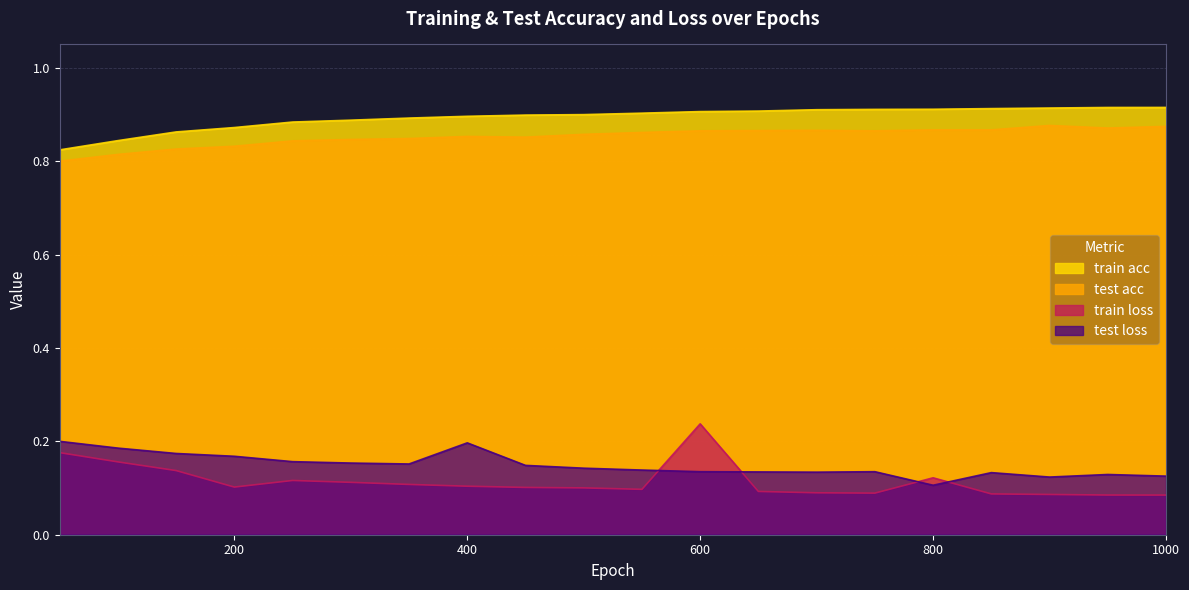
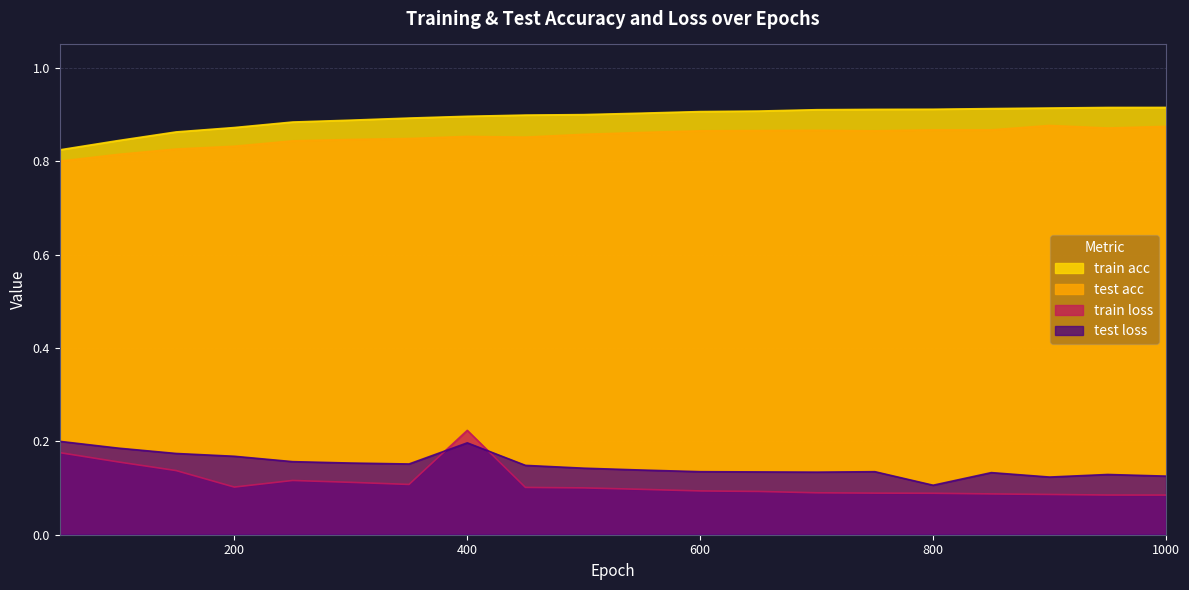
train loss, 400: 0.10 -> 0.22
train loss, 600: 0.24 -> 0.09
train loss, 800: 0.12 -> 0.09
